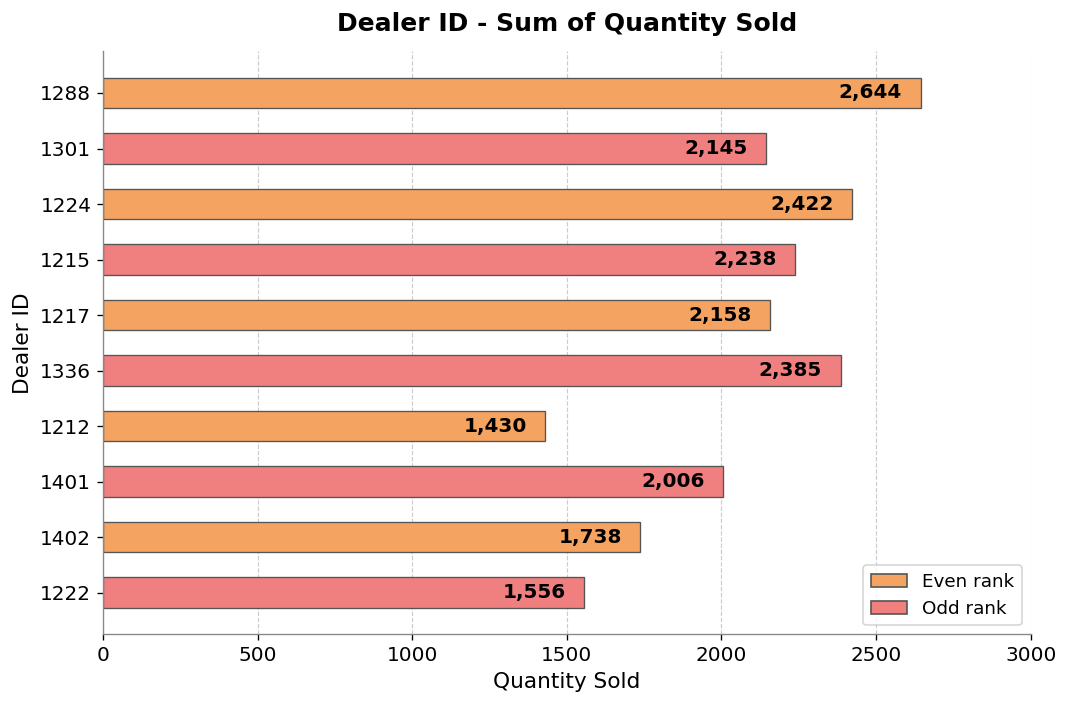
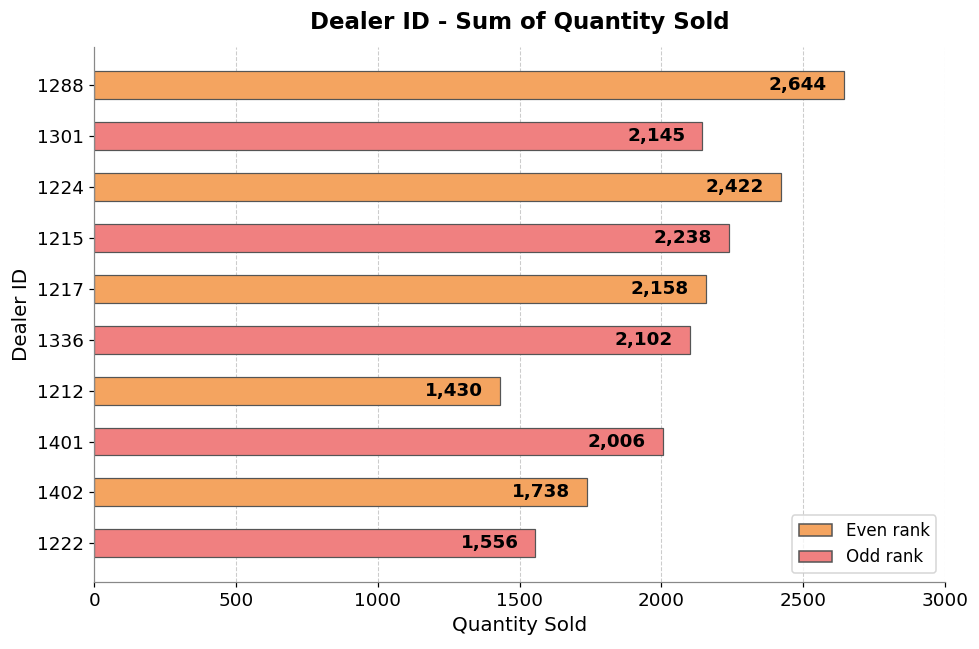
1336: 2,385 -> 2,102
